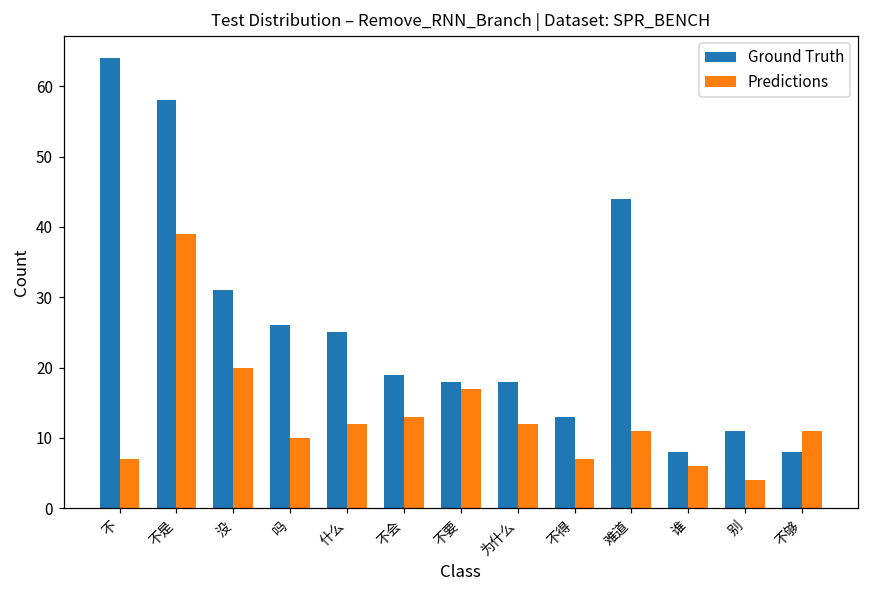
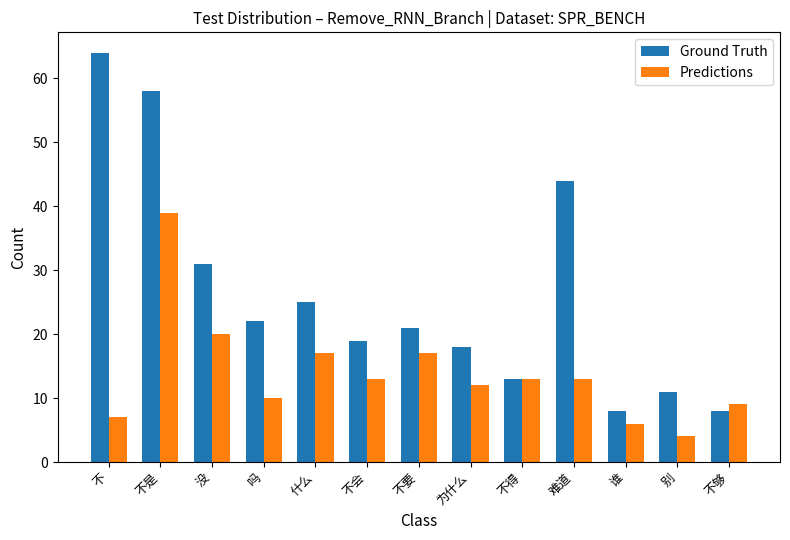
Ground Truth, 吗: 26 -> 22
Predictions, 什么: 12 -> 17
Ground Truth, 不要: 18 -> 21
Predictions, 不得: 7 -> 13
Predictions, 难道: 11 -> 13
Predictions, 不够: 11 -> 9
